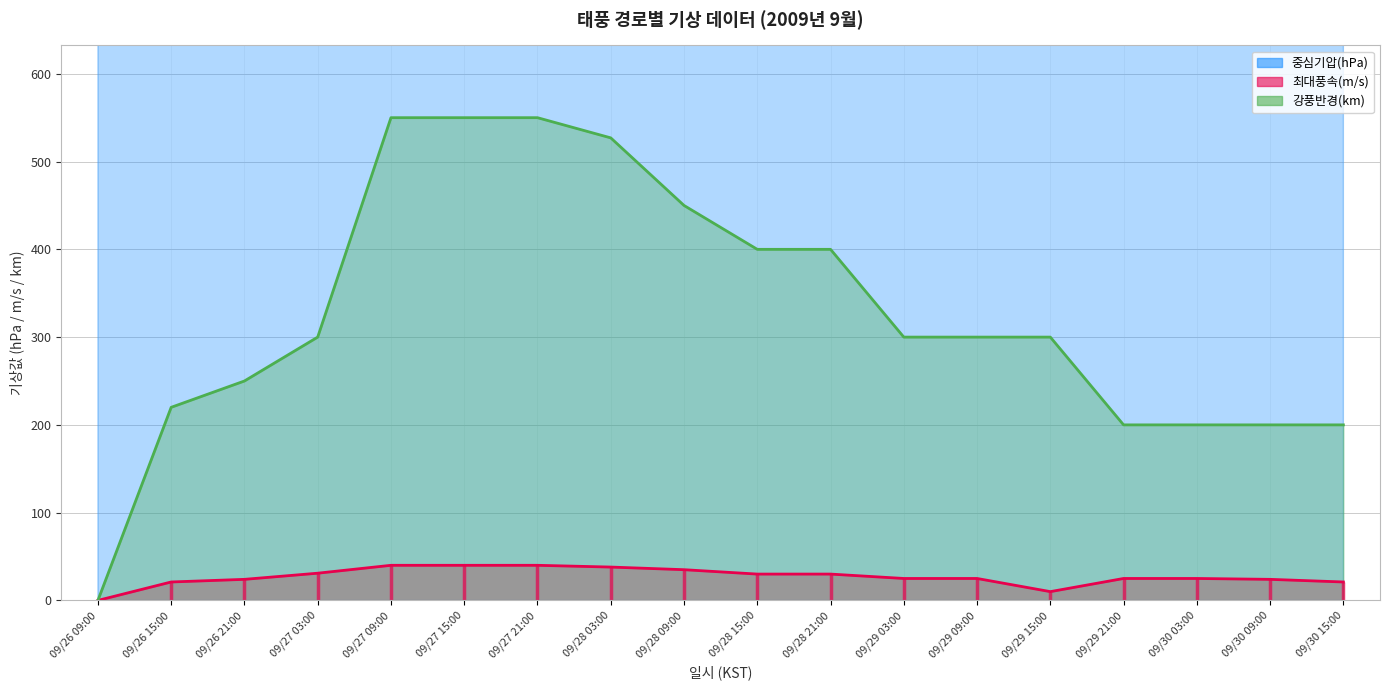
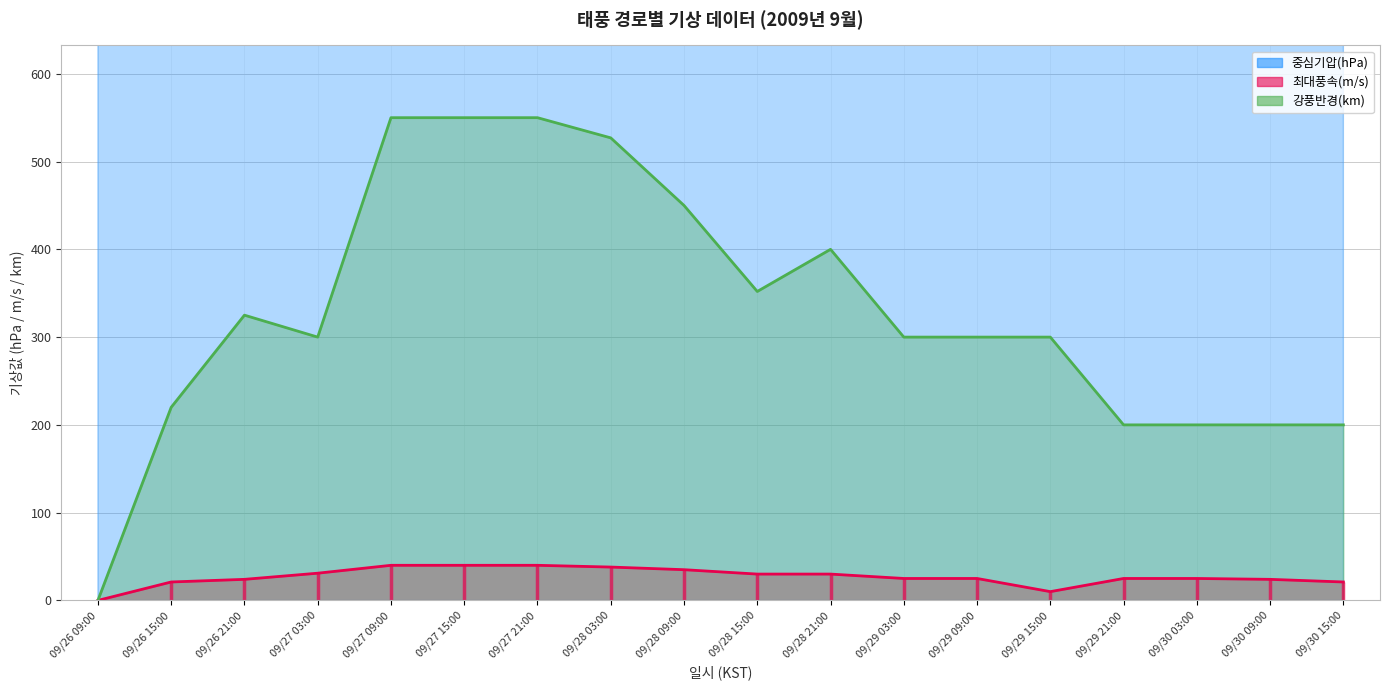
강풍반경(km), 09/26 21:00: 250 -> 330
강풍반경(km), 09/28 15:00: 400 -> 350
